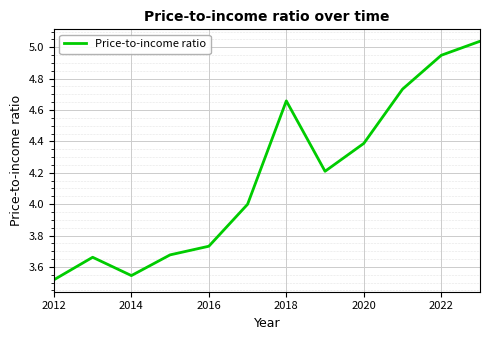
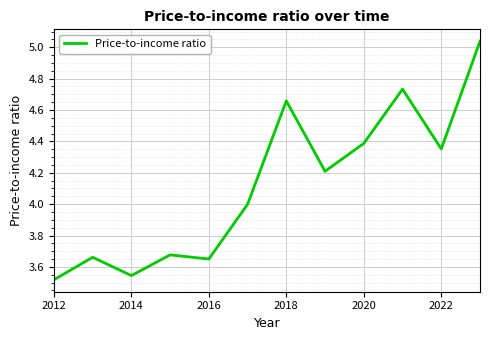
2016: 3.73 -> 3.65
2022: 4.95 -> 4.35
